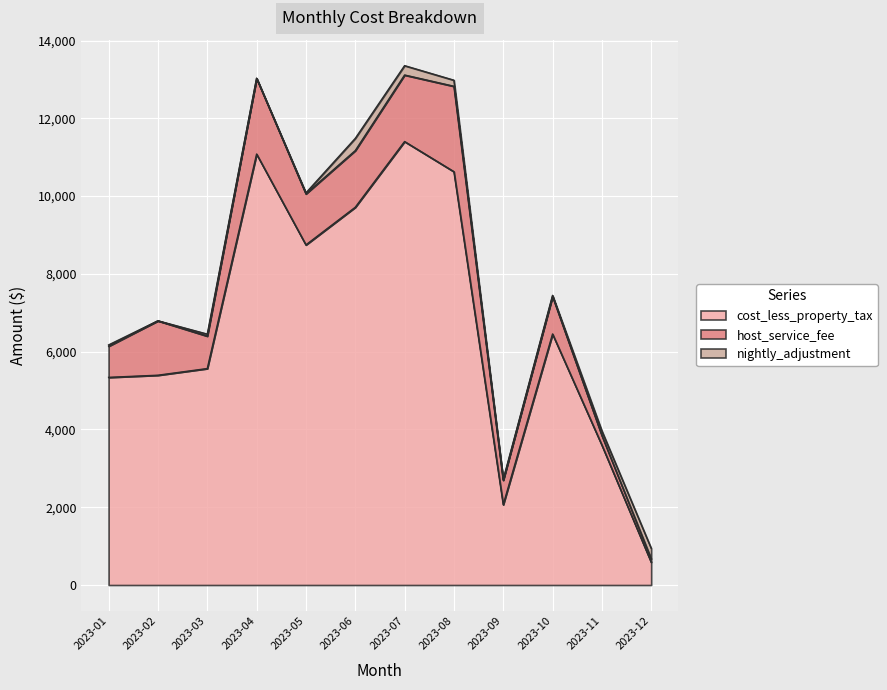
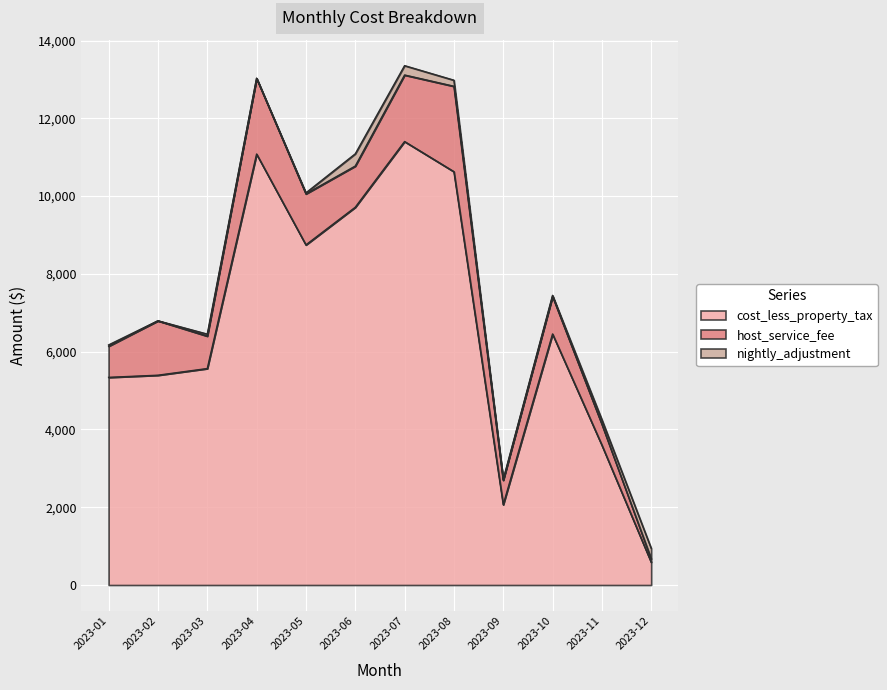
host_service_fee, 2023-06: 1,500 -> 1,100
host_service_fee, 2023-11: 200 -> 500
